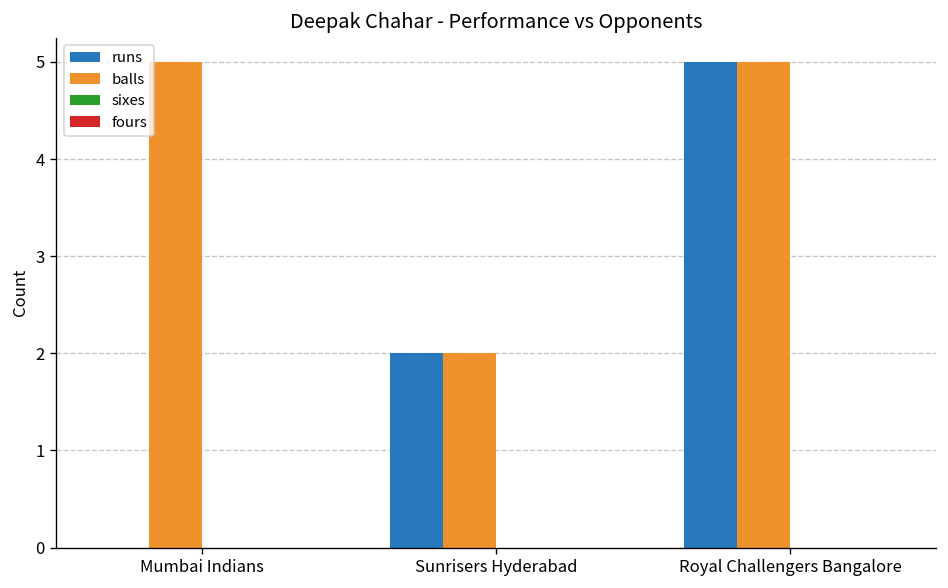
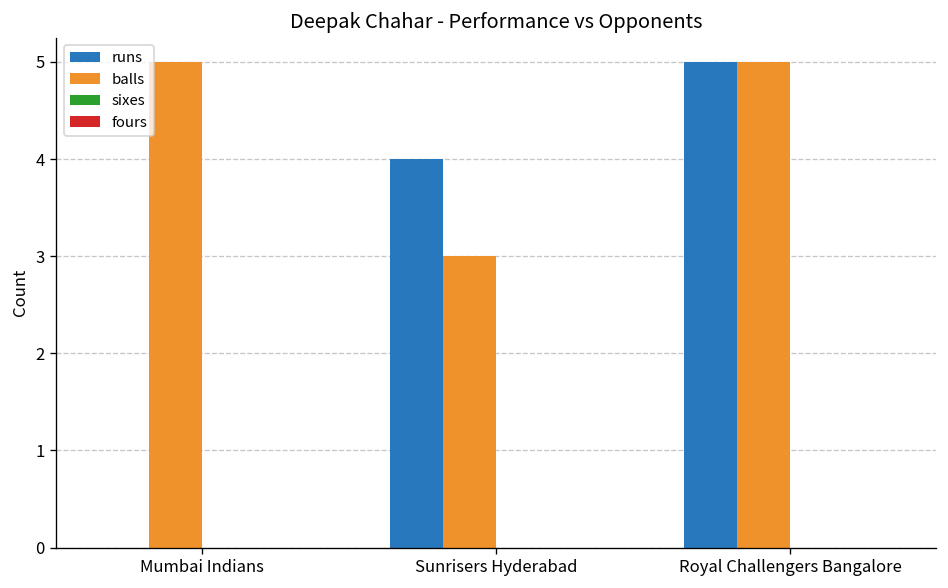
runs, Sunrisers Hyderabad: 2 -> 4
balls, Sunrisers Hyderabad: 2 -> 3
